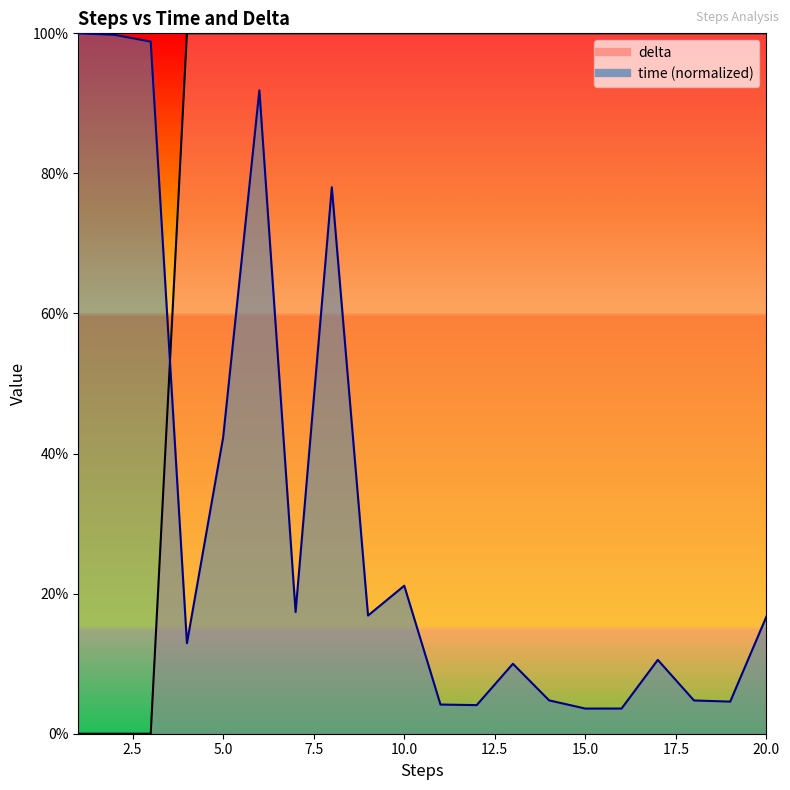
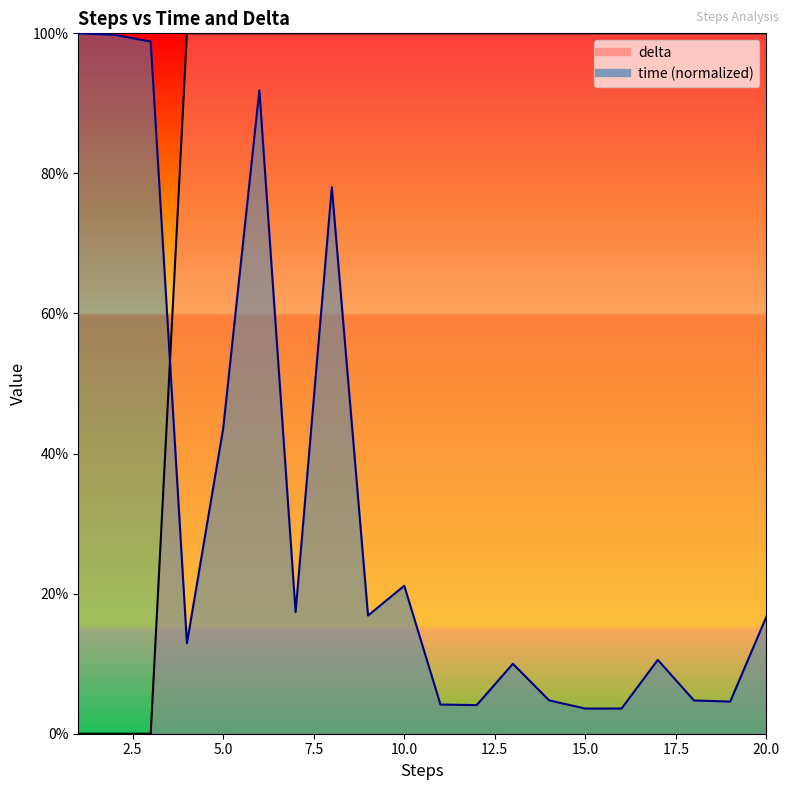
time (normalized), 5.0: 42% -> 44%
